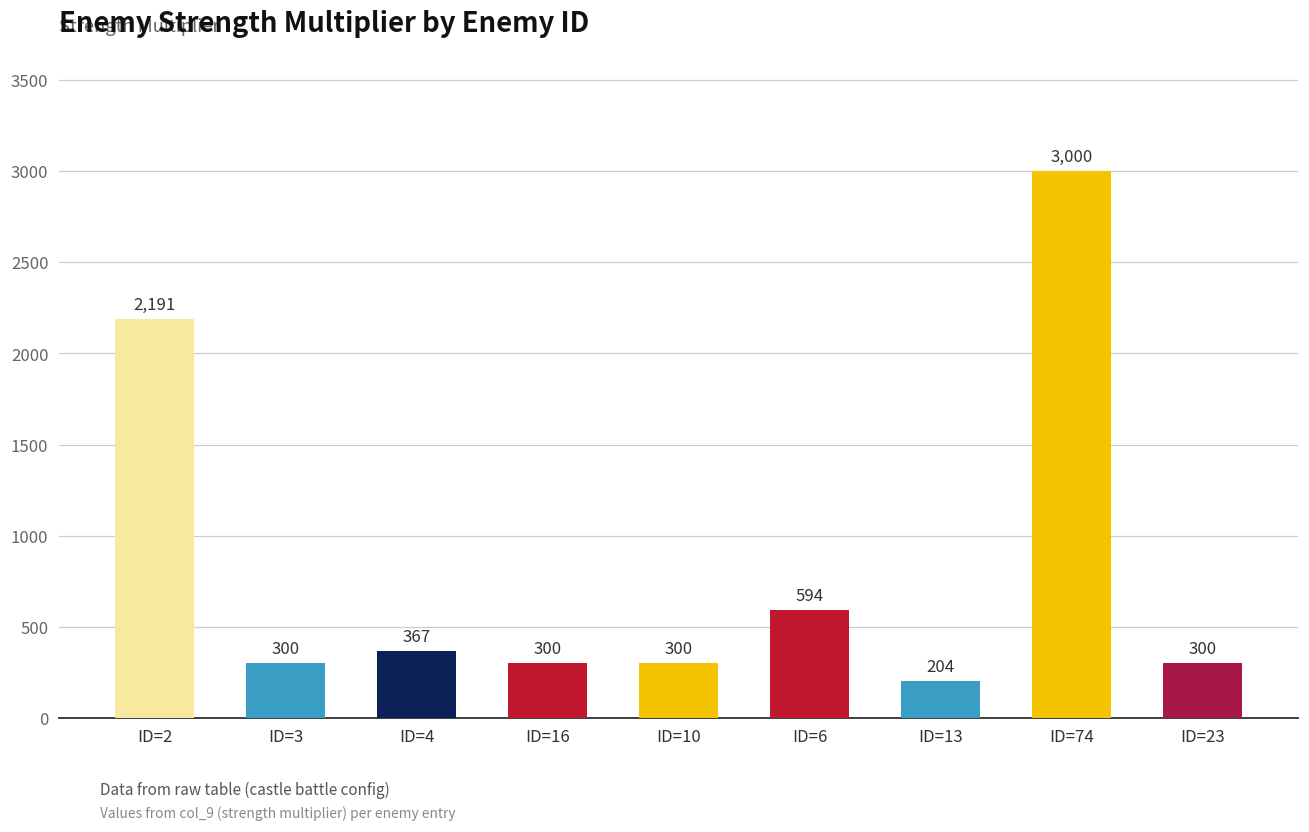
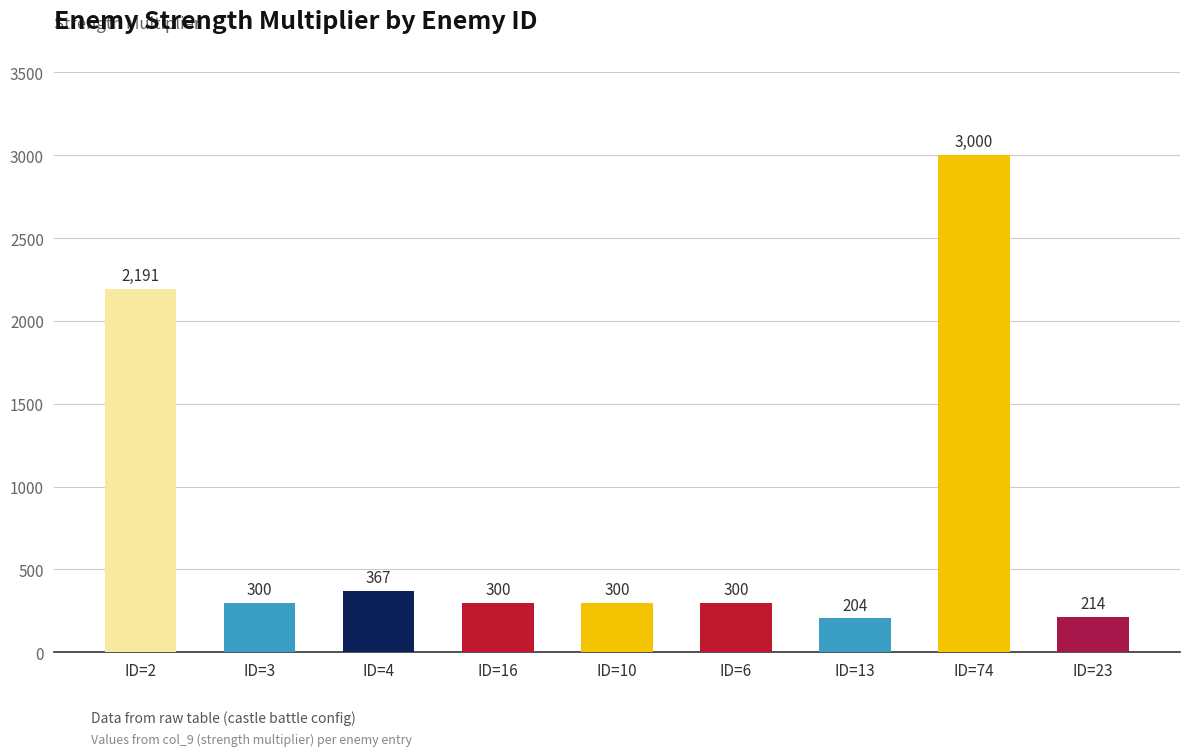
ID=6: 594 -> 300
ID=23: 300 -> 214
